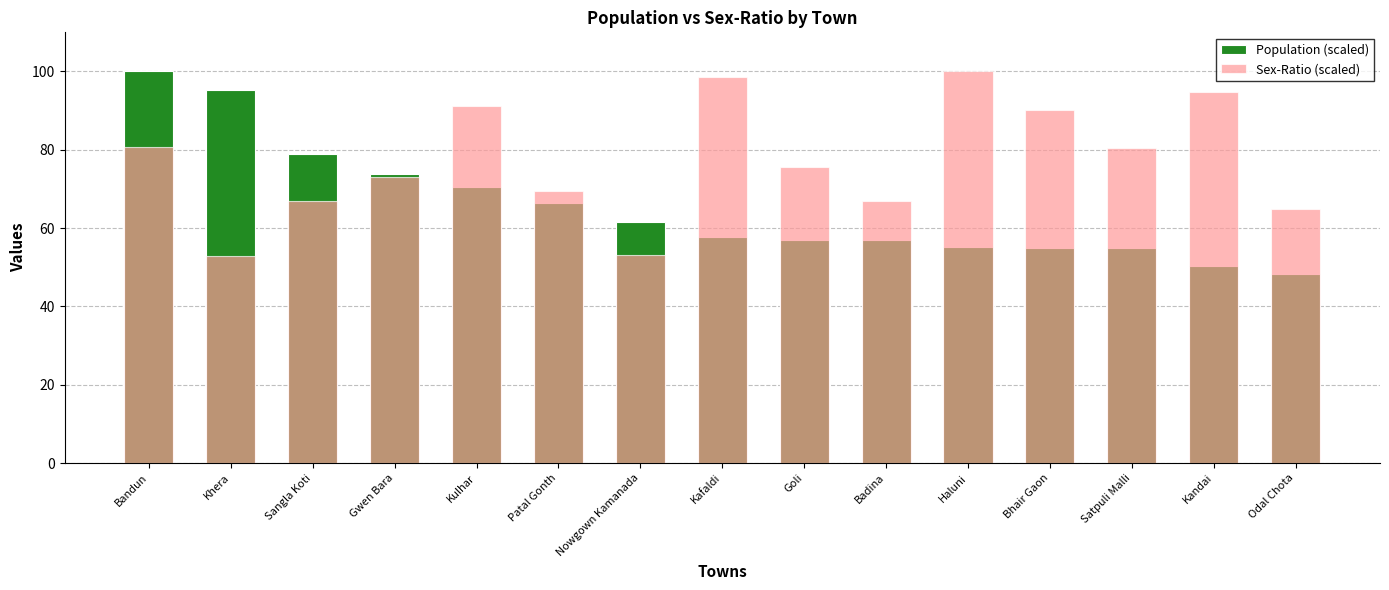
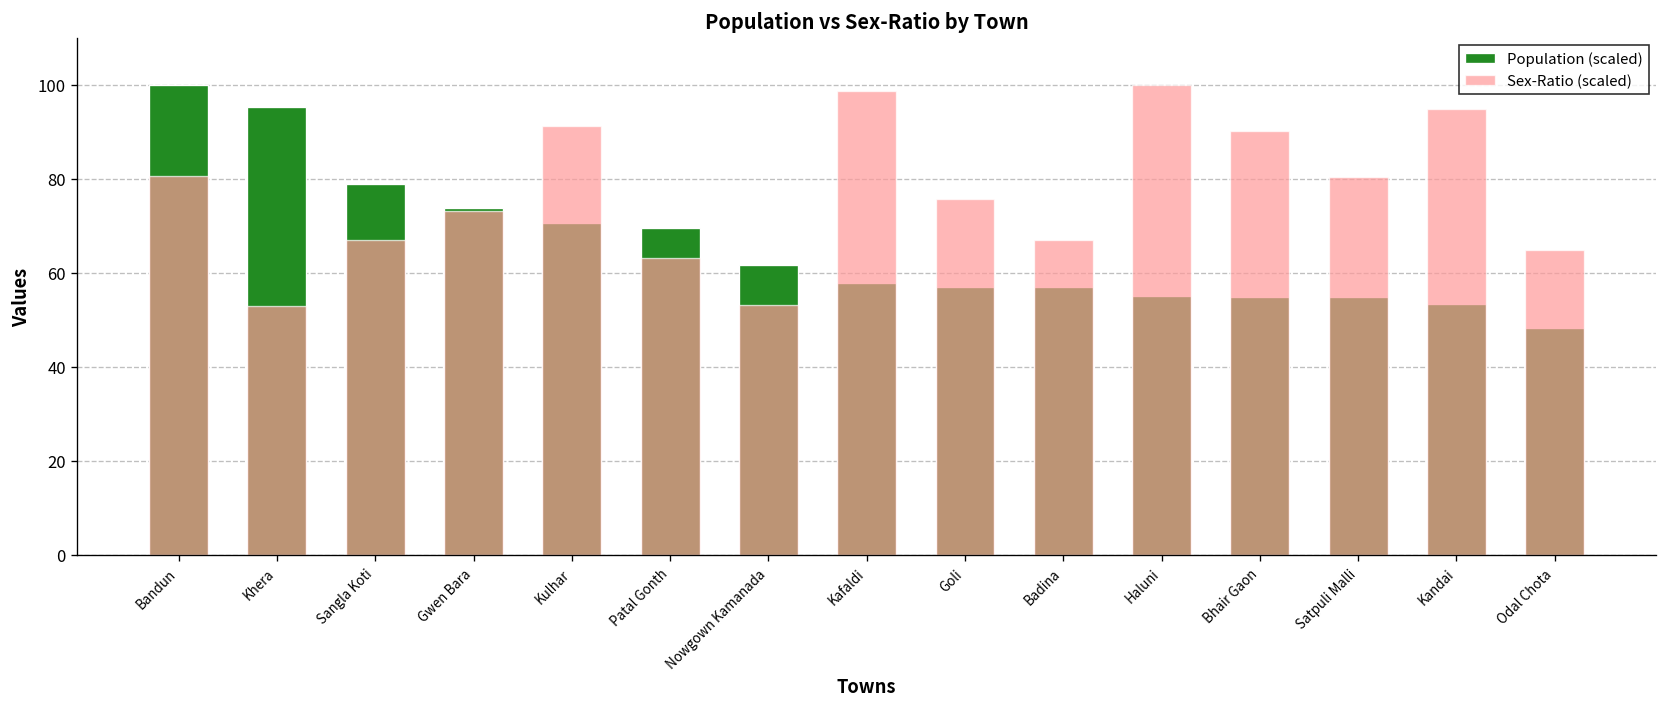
Population (scaled), Patal Gonth: 67 -> 69
Sex-Ratio (scaled), Patal Gonth: 70 -> 63
Population (scaled), Kandai: 50 -> 53
